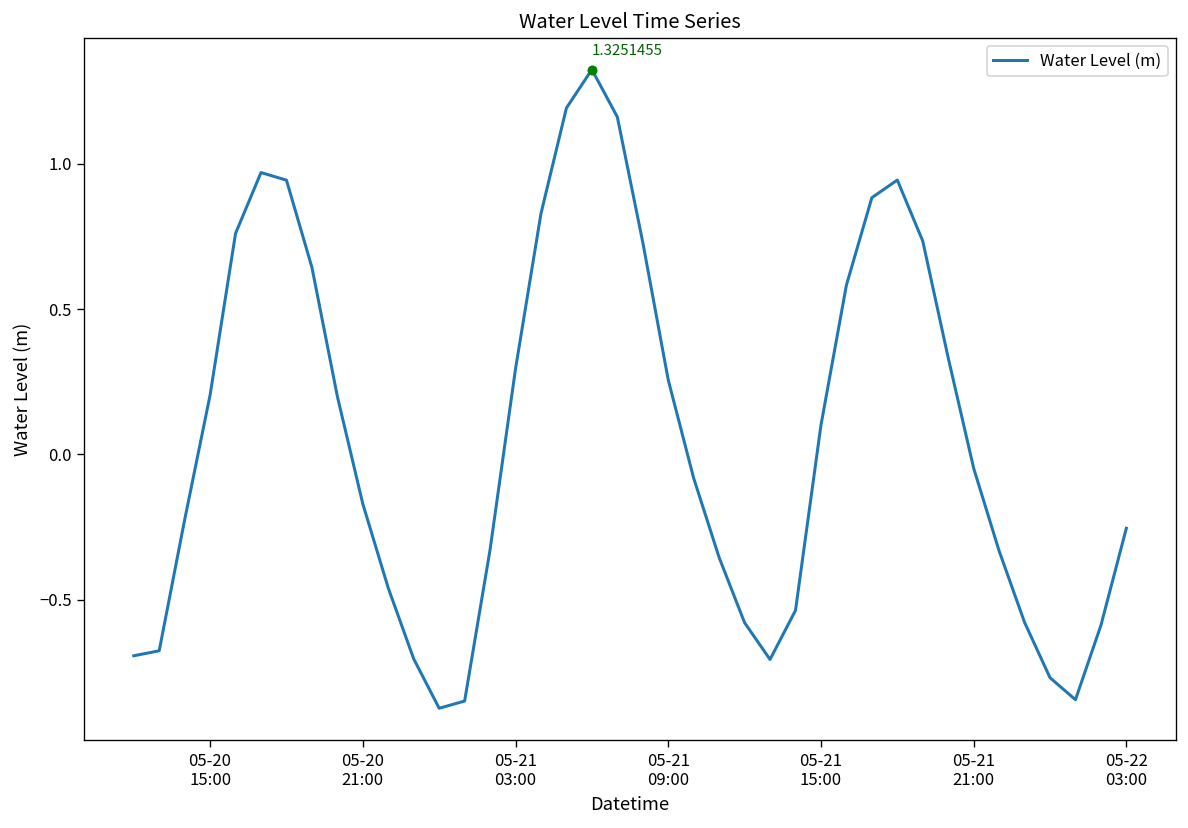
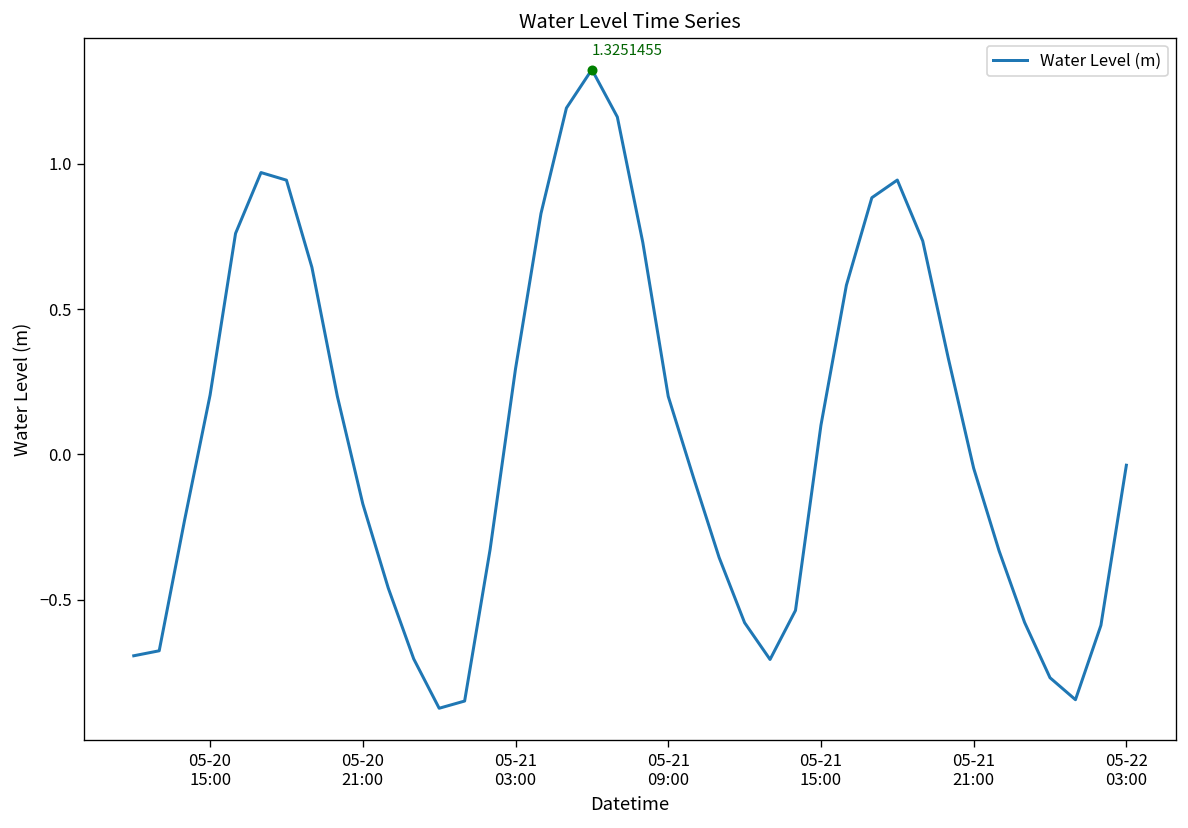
Water Level (m), 05-21 09:00: 0.26 -> 0.20
Water Level (m), 05-22 03:00: -0.25 -> -0.04
